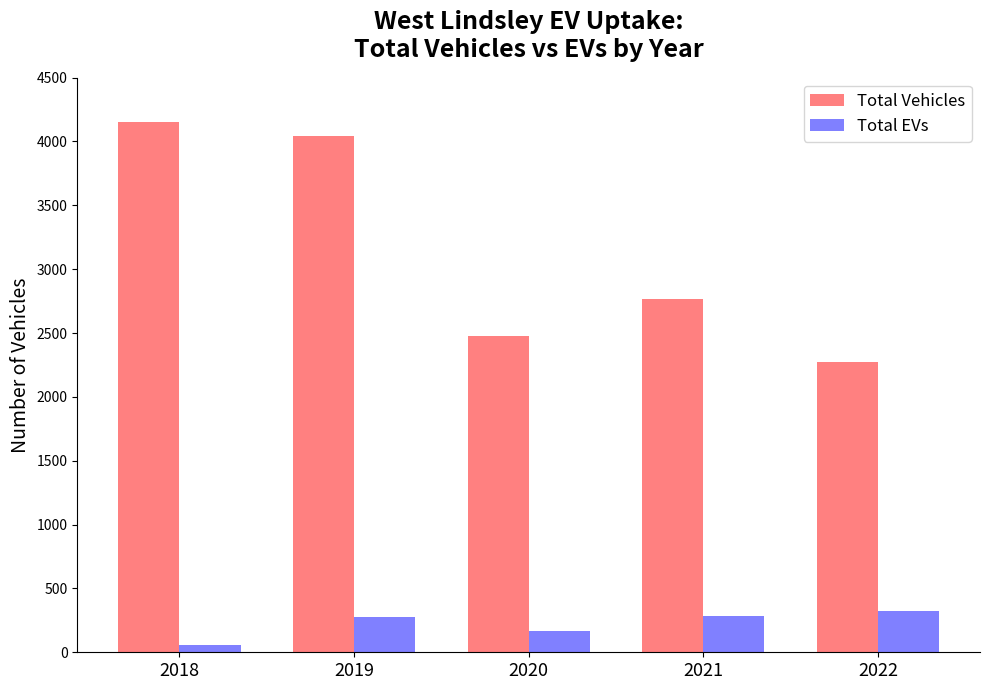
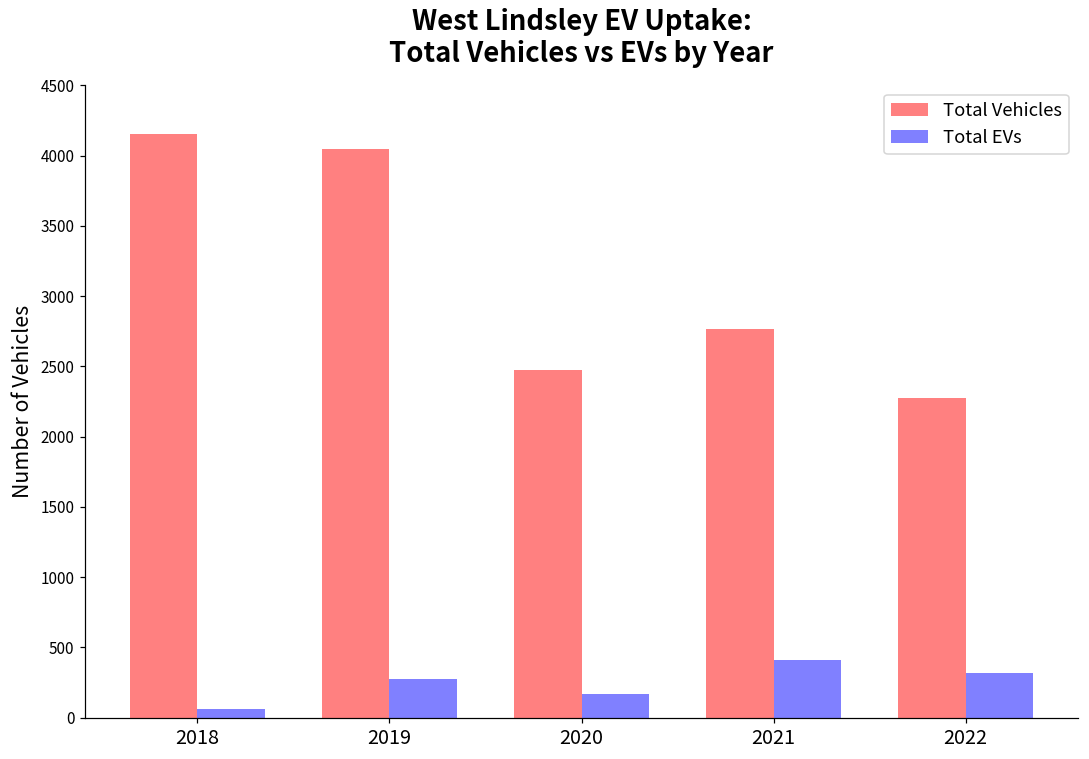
Total EVs, 2021: 280 -> 410
